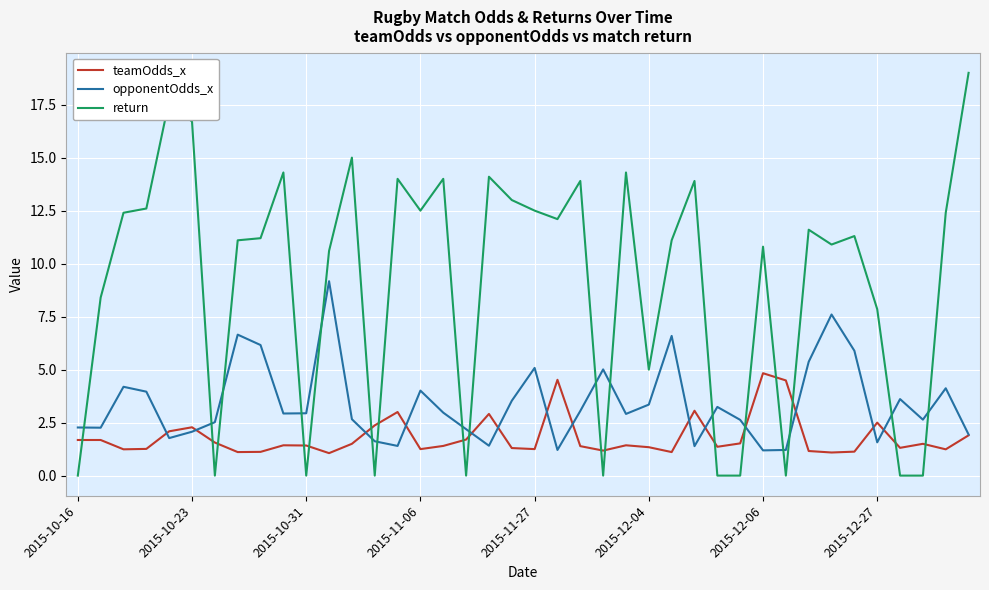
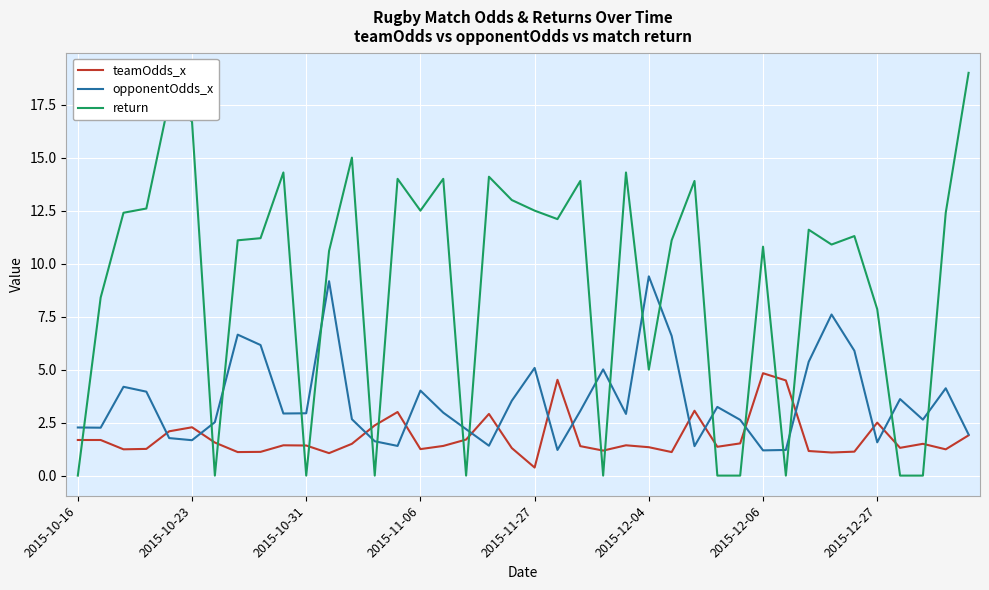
opponentOdds_x, 2015-10-23: 2.1 -> 1.7
teamOdds_x, 2015-11-27: 1.3 -> 0.4
opponentOdds_x, 2015-12-04: 3.4 -> 9.4
